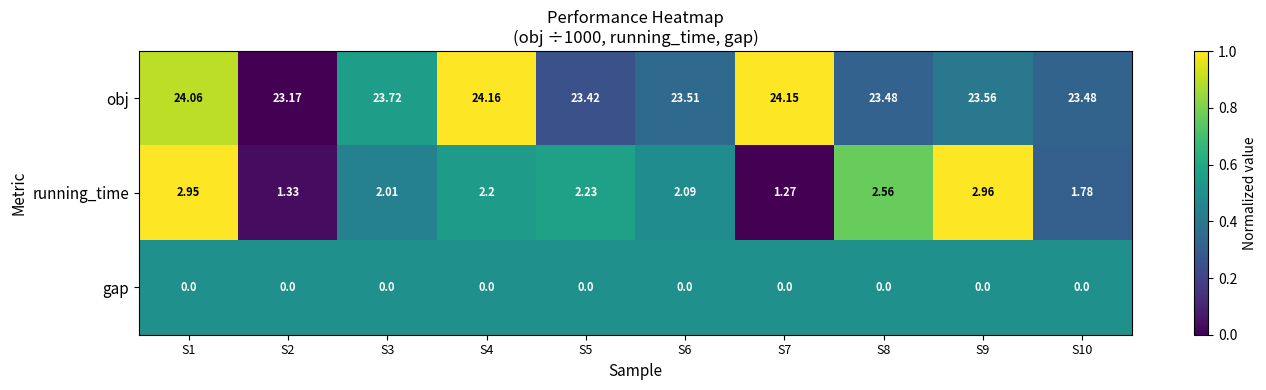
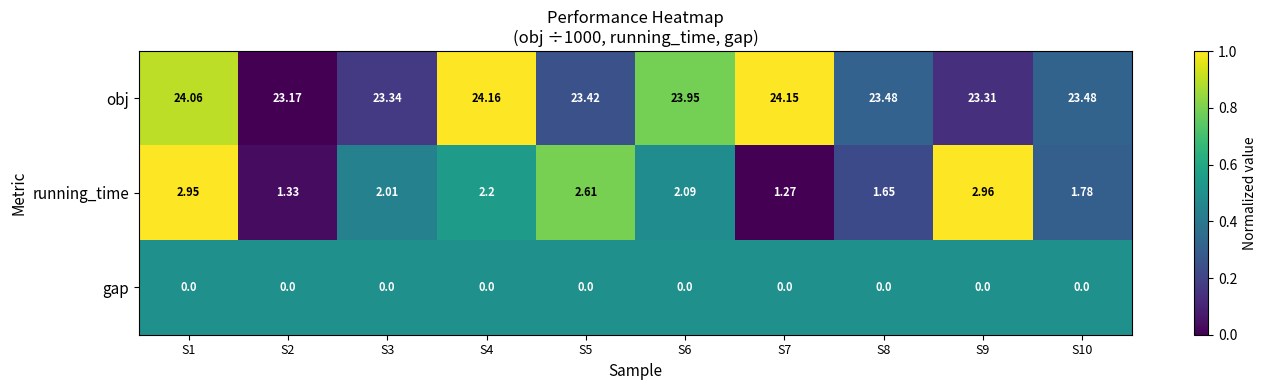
obj, S3: 23.72 -> 23.34
obj, S6: 23.51 -> 23.95
obj, S9: 23.56 -> 23.31
running_time, S5: 2.23 -> 2.61
running_time, S8: 2.56 -> 1.65
